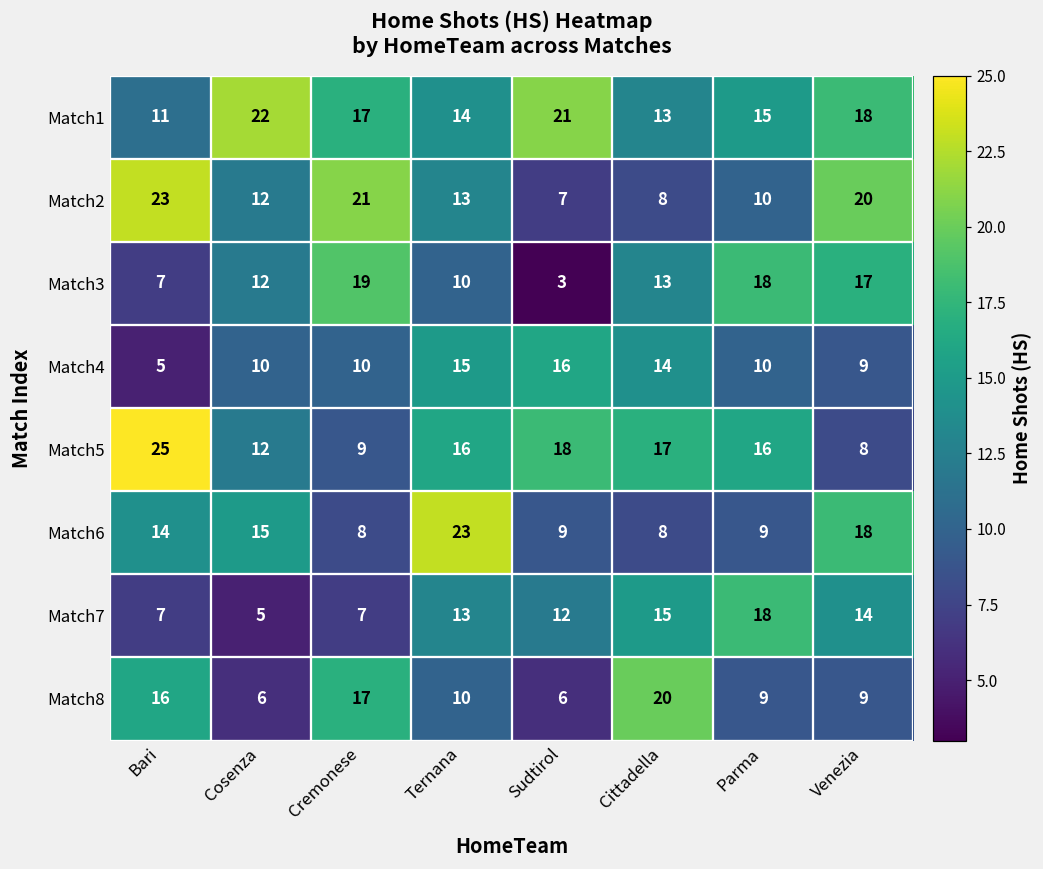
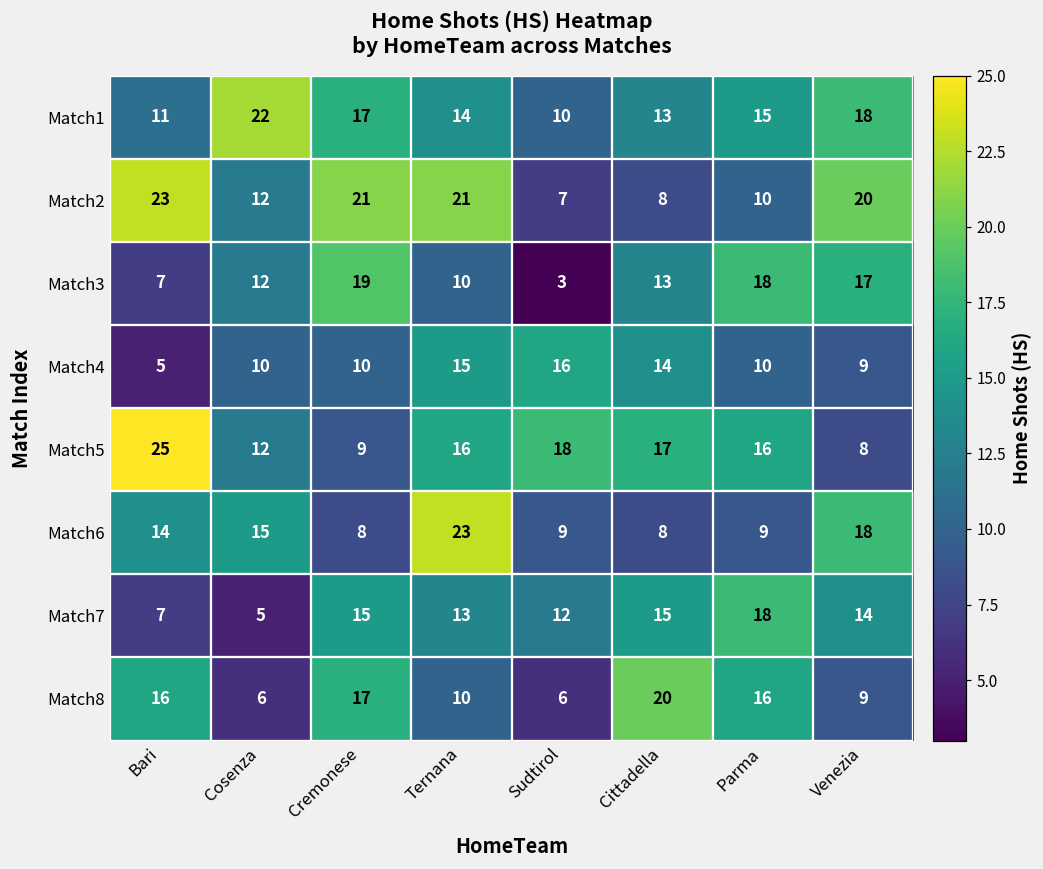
Match1, Sudtirol: 21 -> 10
Match2, Ternana: 13 -> 21
Match7, Cremonese: 7 -> 15
Match8, Parma: 9 -> 16
